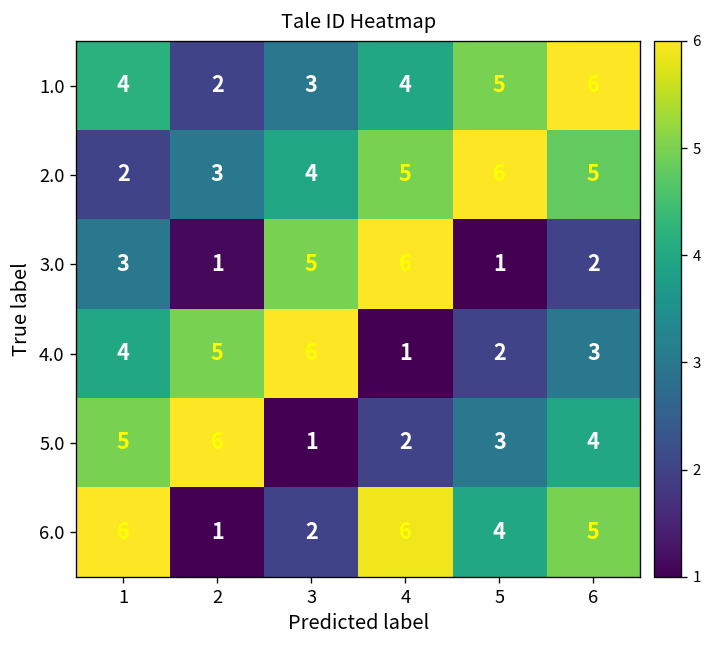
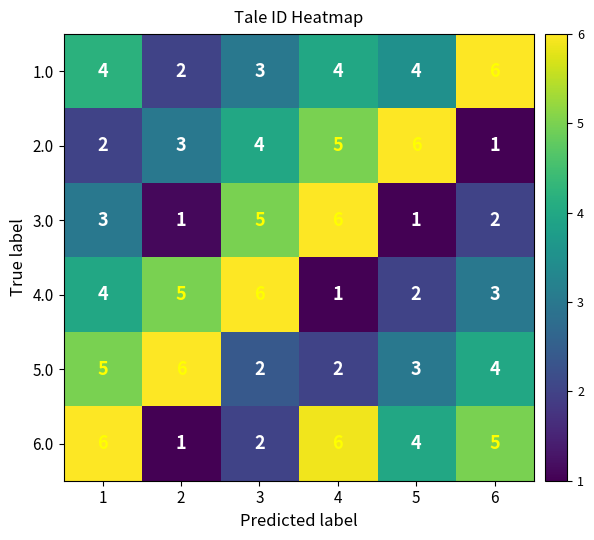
1.0, 5: 5 -> 4
2.0, 6: 5 -> 1
5.0, 3: 1 -> 2
